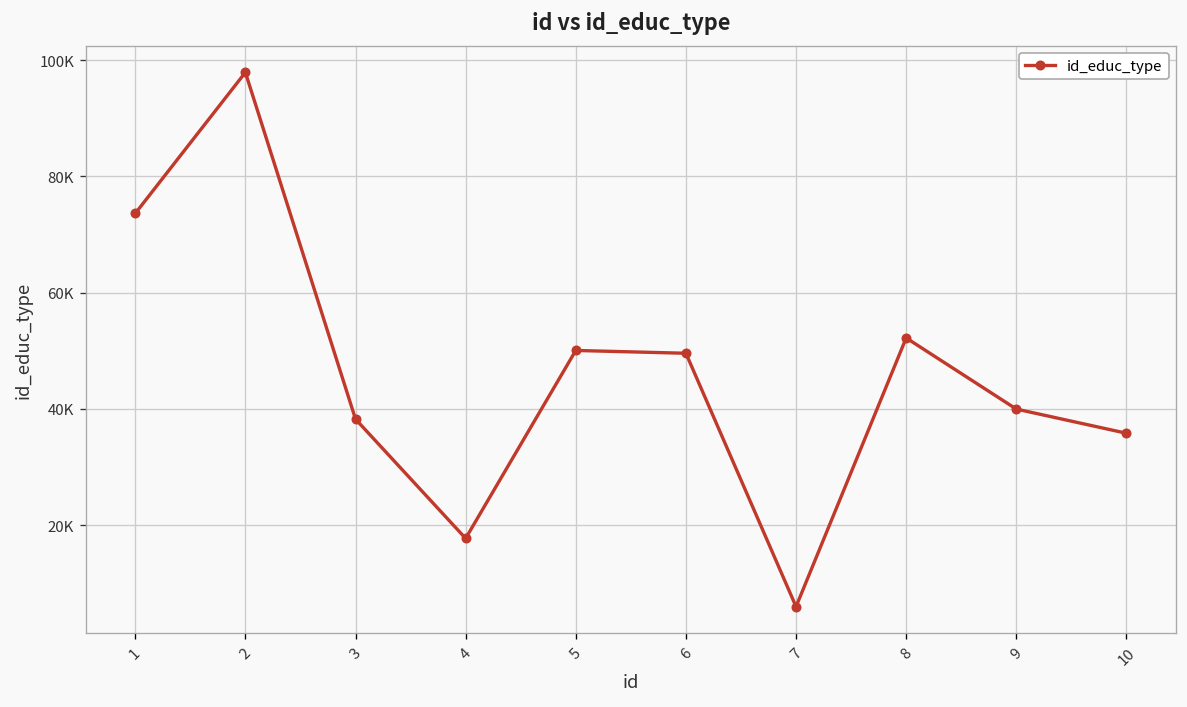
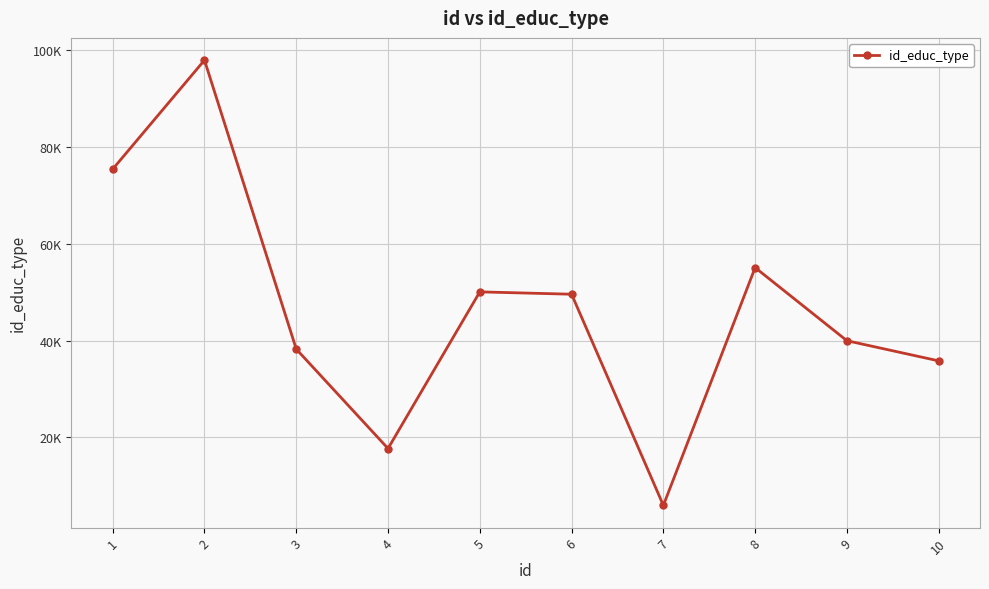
1: 74000 -> 75000
8: 52000 -> 55000
